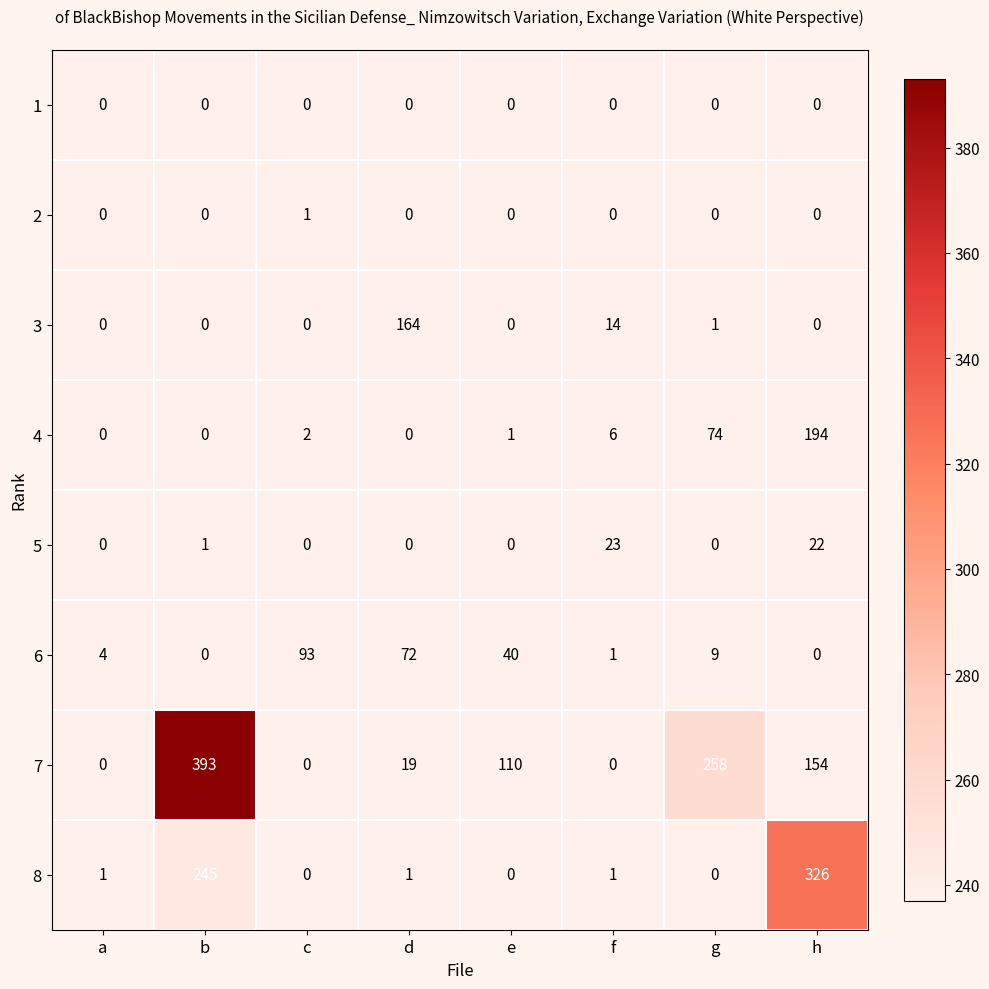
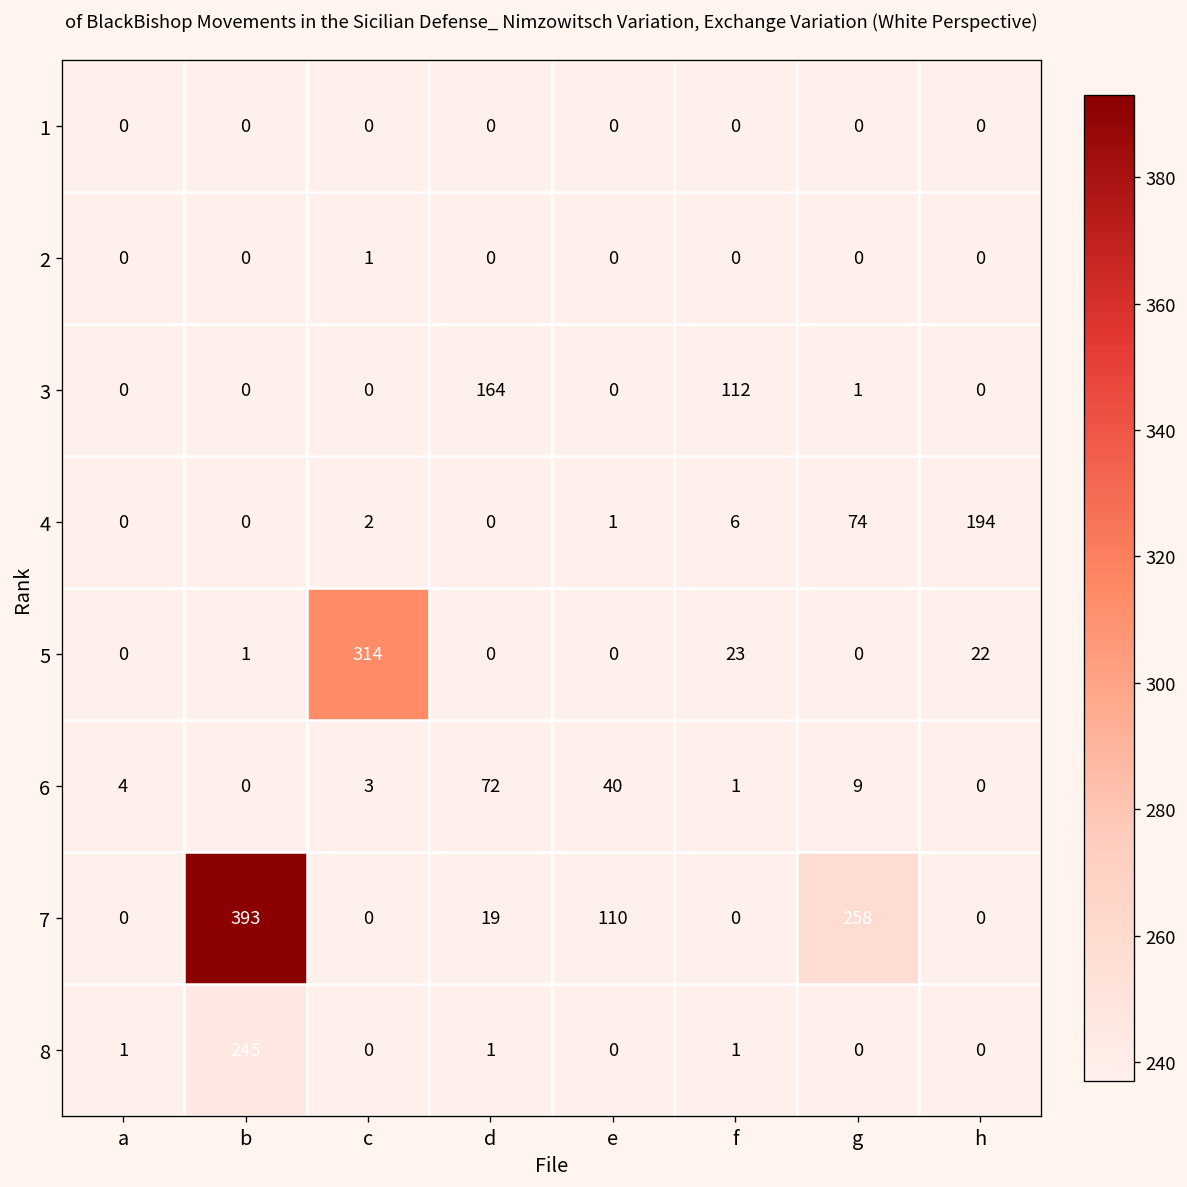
3, f: 14 -> 112
5, c: 0 -> 314
6, c: 93 -> 3
7, h: 154 -> 0
8, h: 326 -> 0
